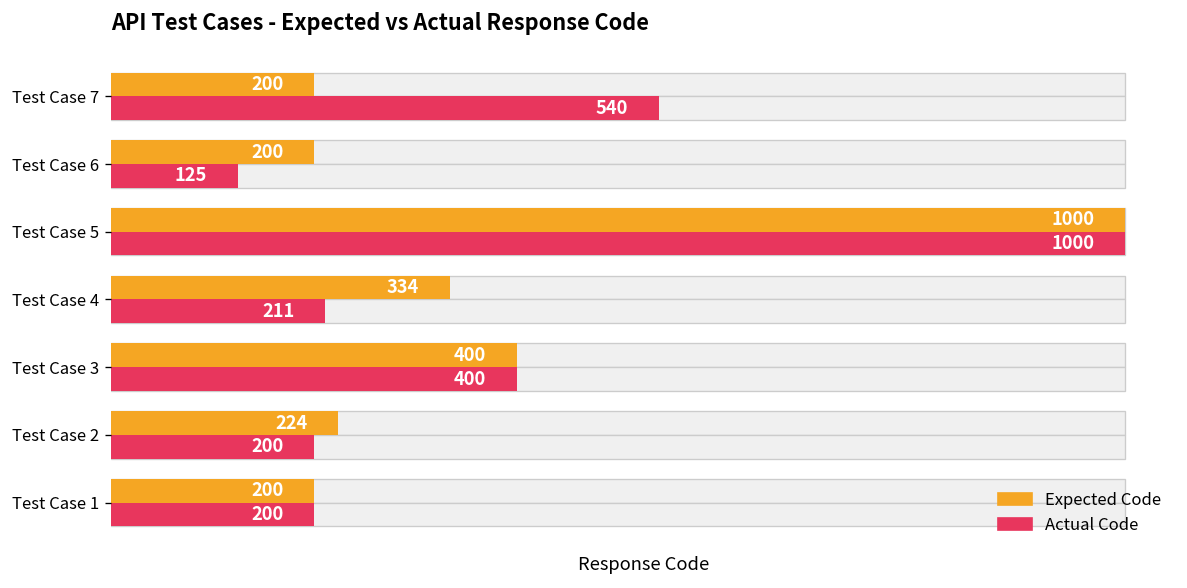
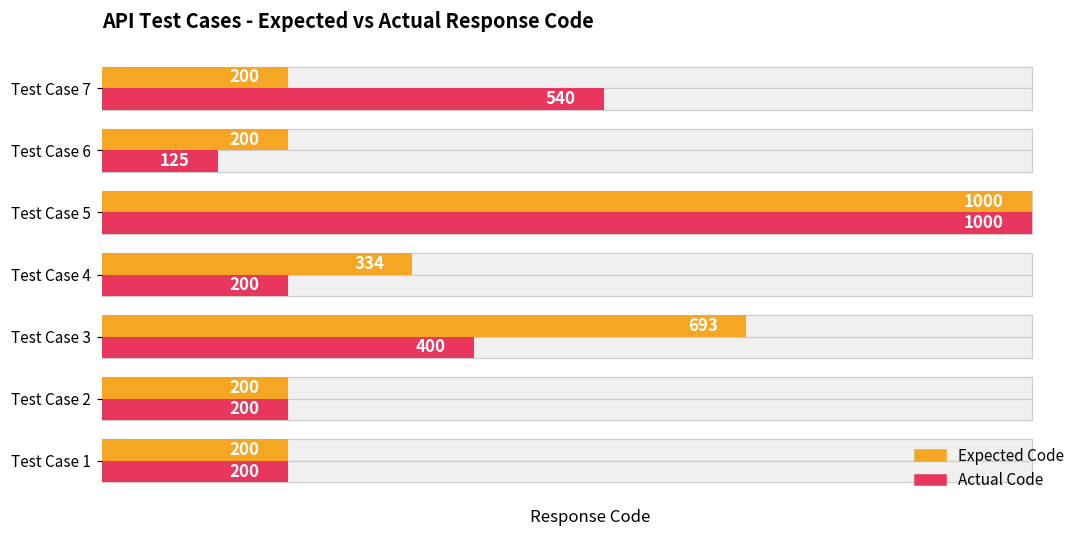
Actual Code, Test Case 4: 211 -> 200
Expected Code, Test Case 3: 400 -> 693
Expected Code, Test Case 2: 224 -> 200
